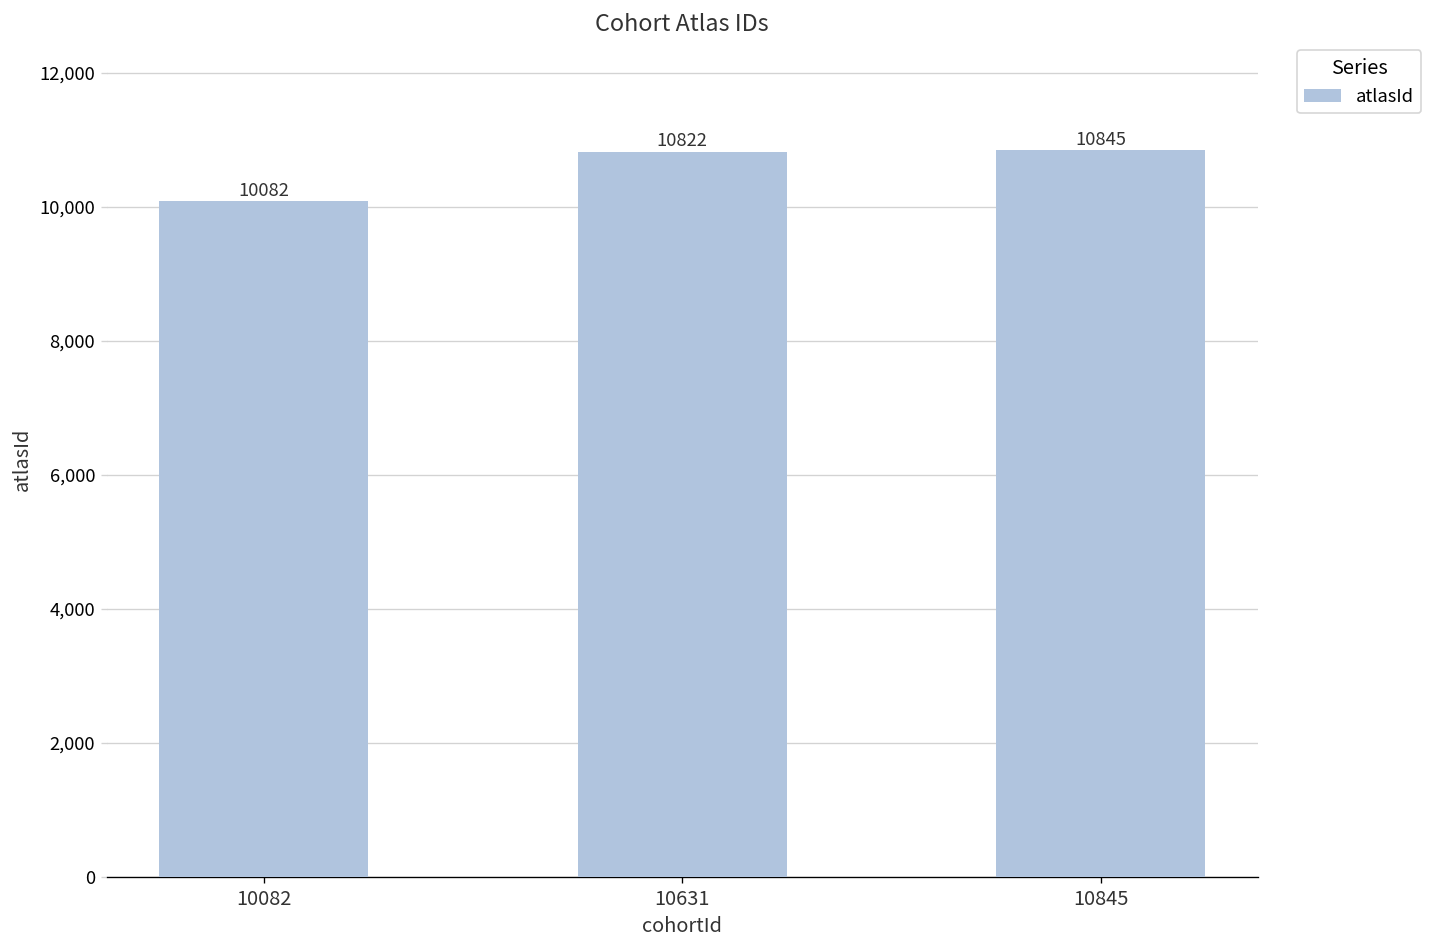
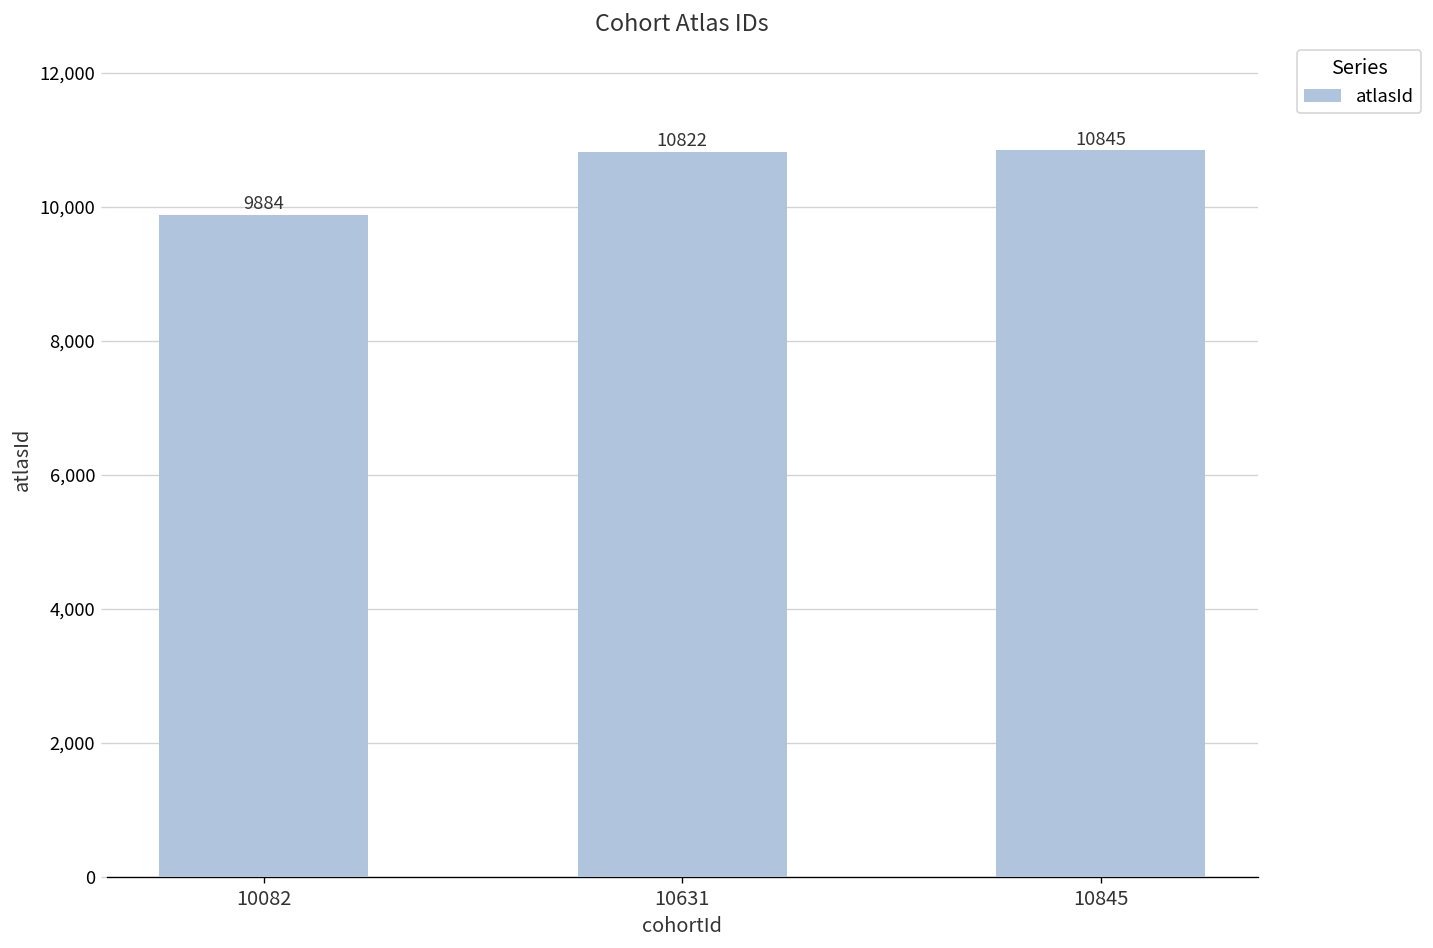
10082: 10082 -> 9884
